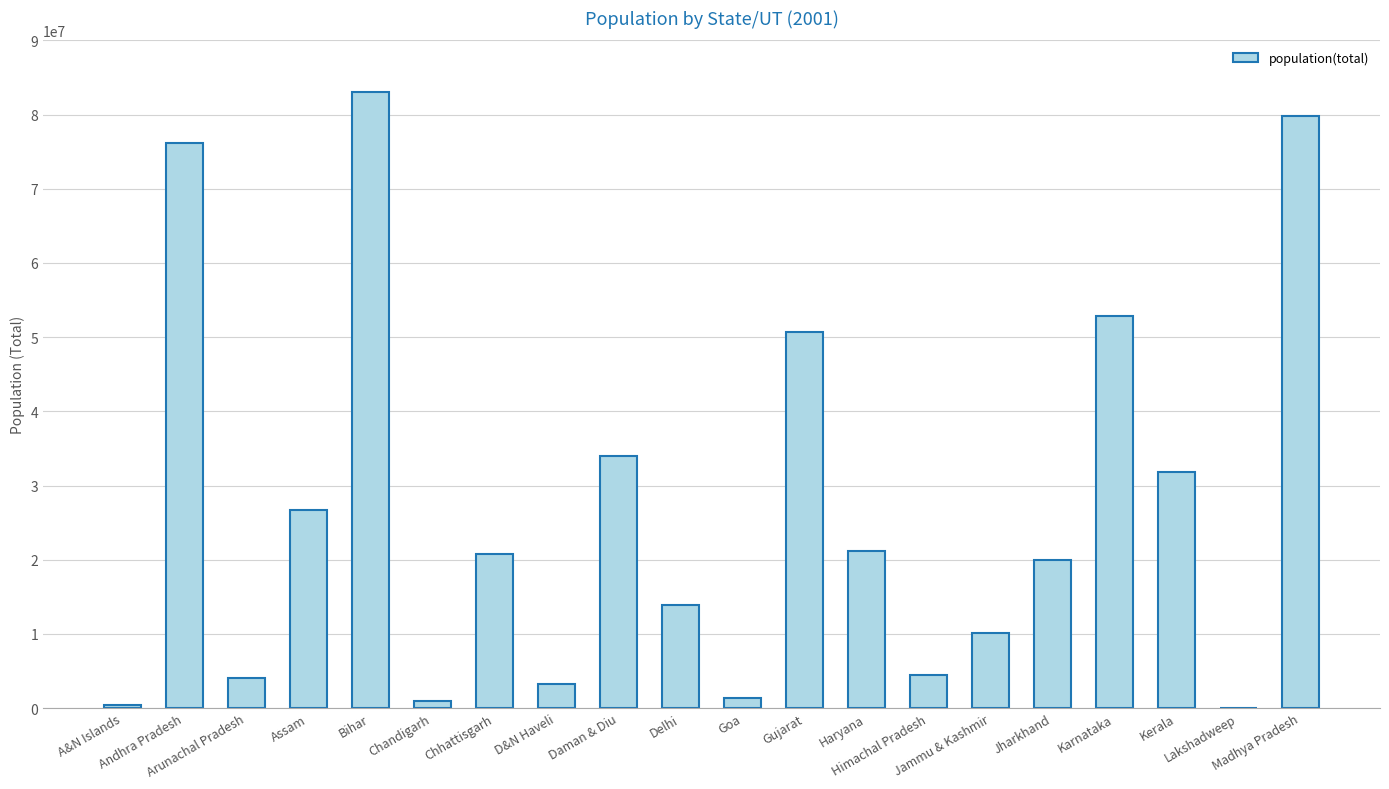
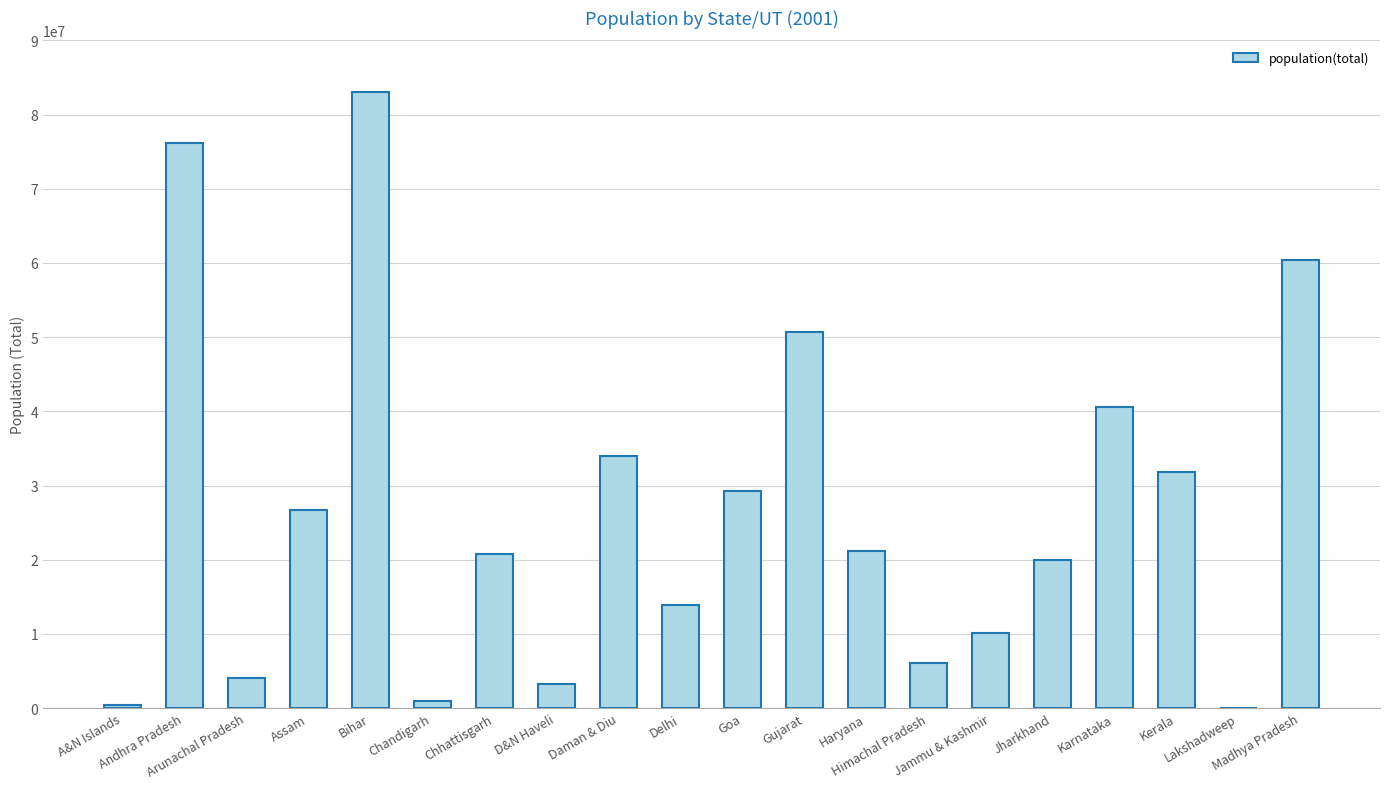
Goa: 1000000 -> 29000000
Himachal Pradesh: 4000000 -> 6000000
Karnataka: 53000000 -> 41000000
Madhya Pradesh: 80000000 -> 60000000
